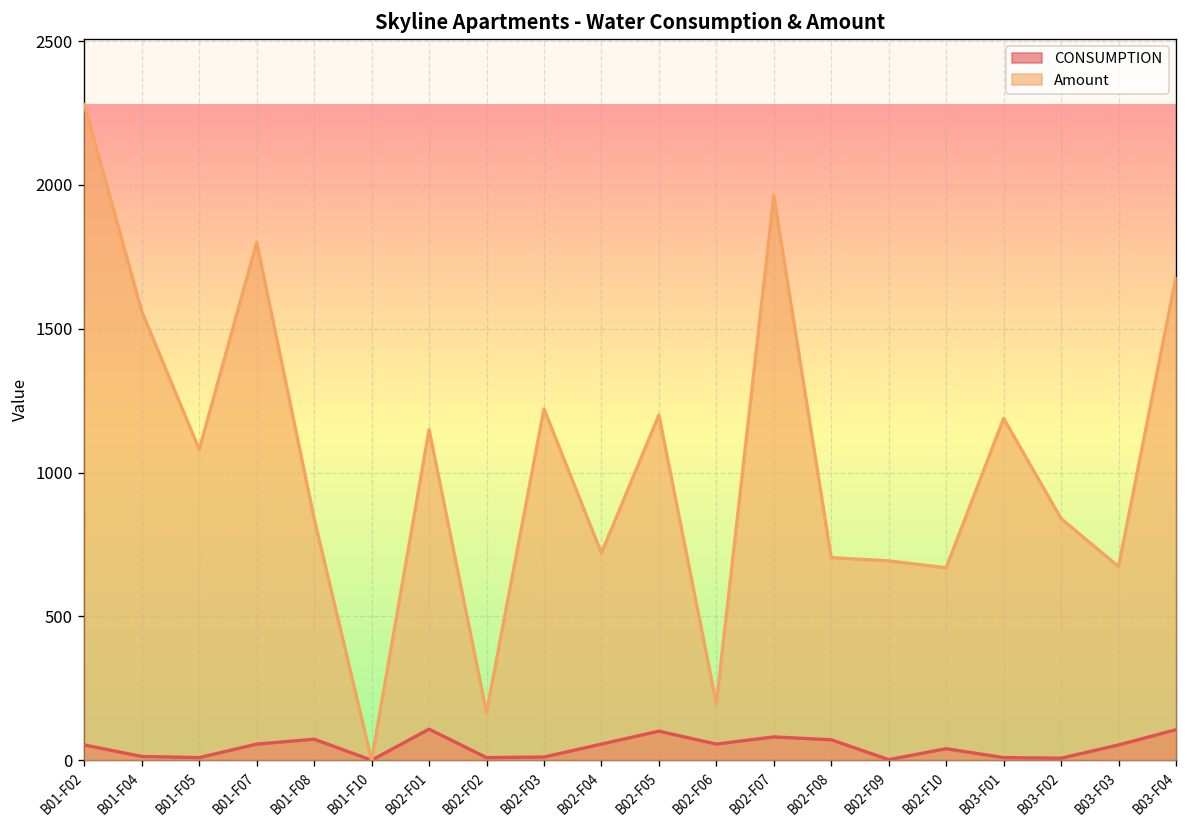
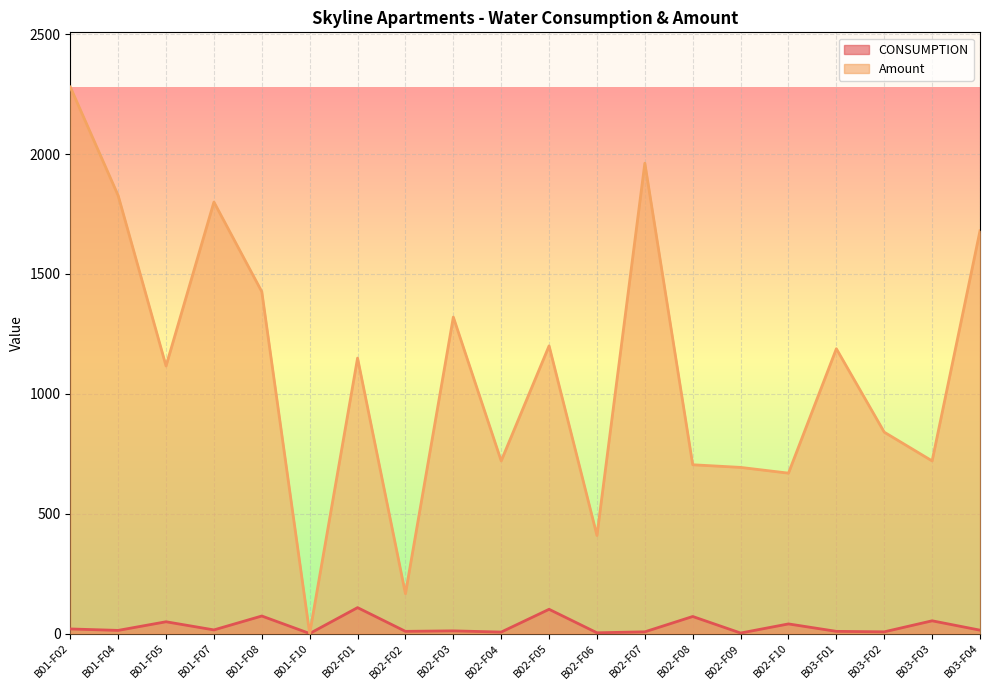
CONSUMPTION, B01-F02: 50 -> 20
Amount, B01-F04: 1560 -> 1830
CONSUMPTION, B01-F05: 10 -> 50
Amount, B01-F05: 1080 -> 1120
CONSUMPTION, B01-F07: 60 -> 20
Amount, B01-F08: 840 -> 1430
Amount, B02-F03: 1220 -> 1320
CONSUMPTION, B02-F04: 60 -> 10
CONSUMPTION, B02-F06: 60 -> 0
Amount, B02-F06: 200 -> 410
CONSUMPTION, B02-F07: 80 -> 10
Amount, B03-F03: 670 -> 720
CONSUMPTION, B03-F04: 110 -> 10
